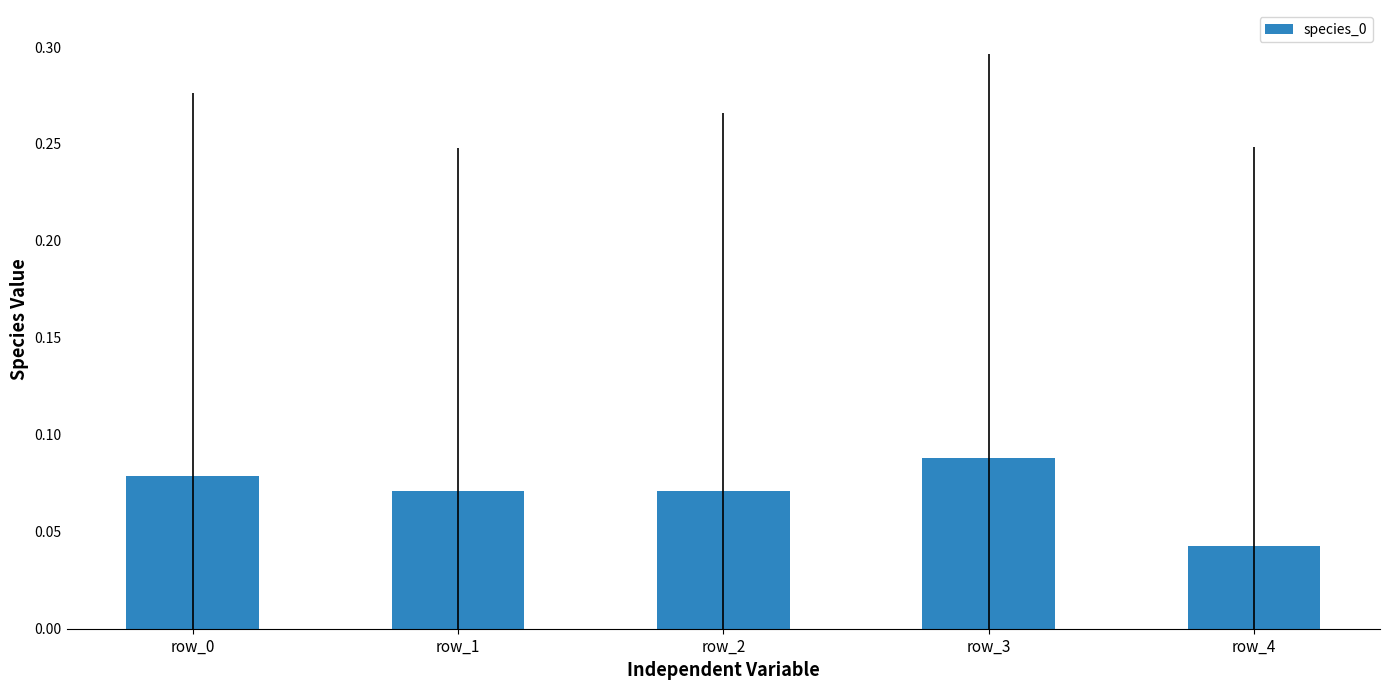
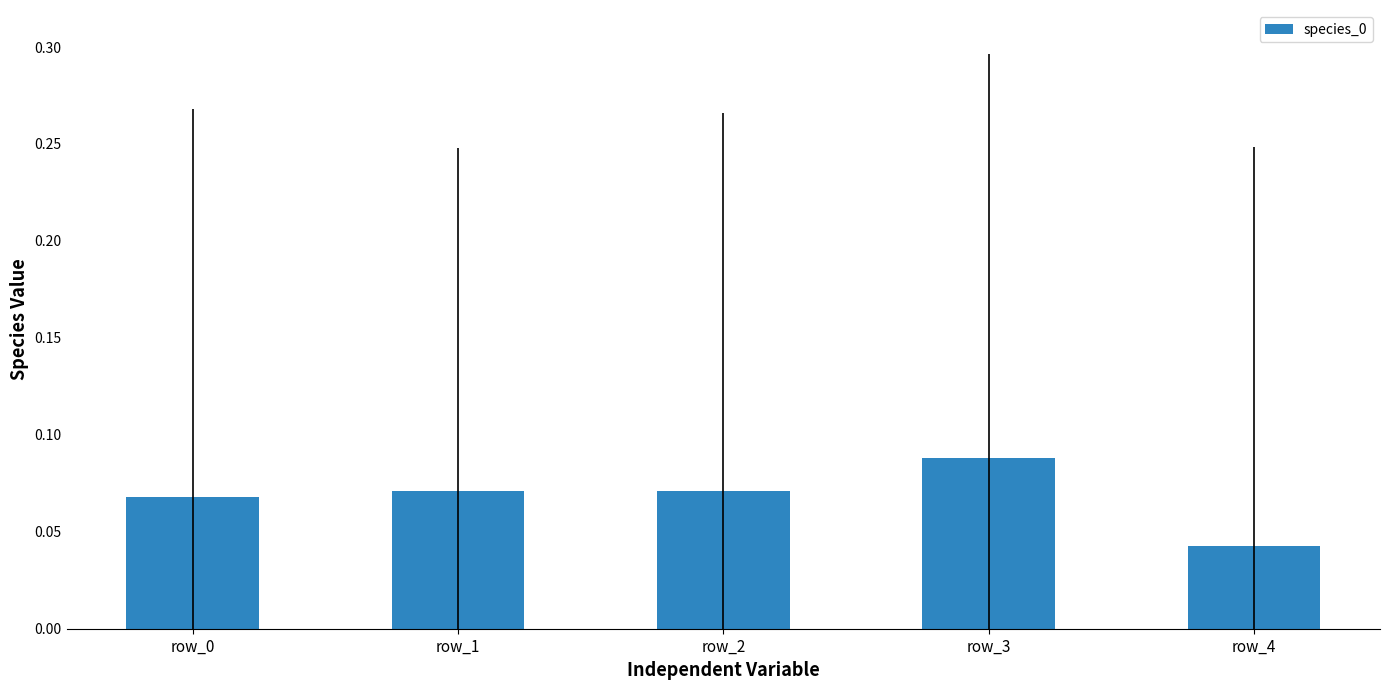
row_0: 0.079 -> 0.068
